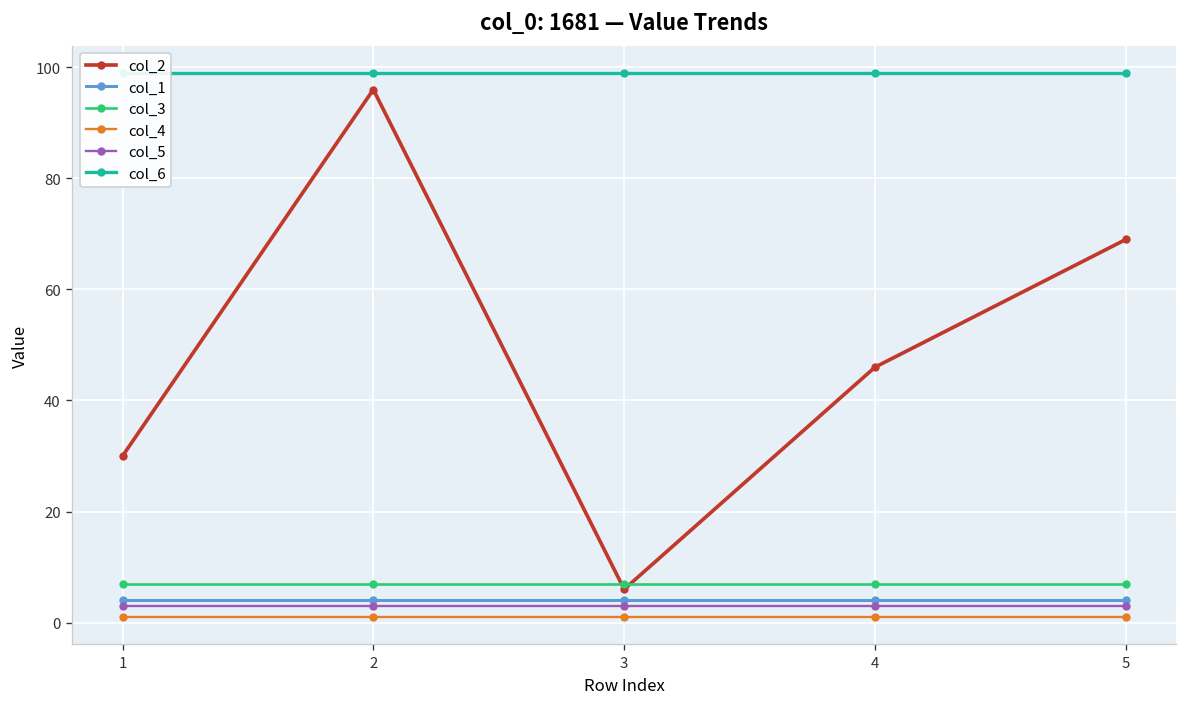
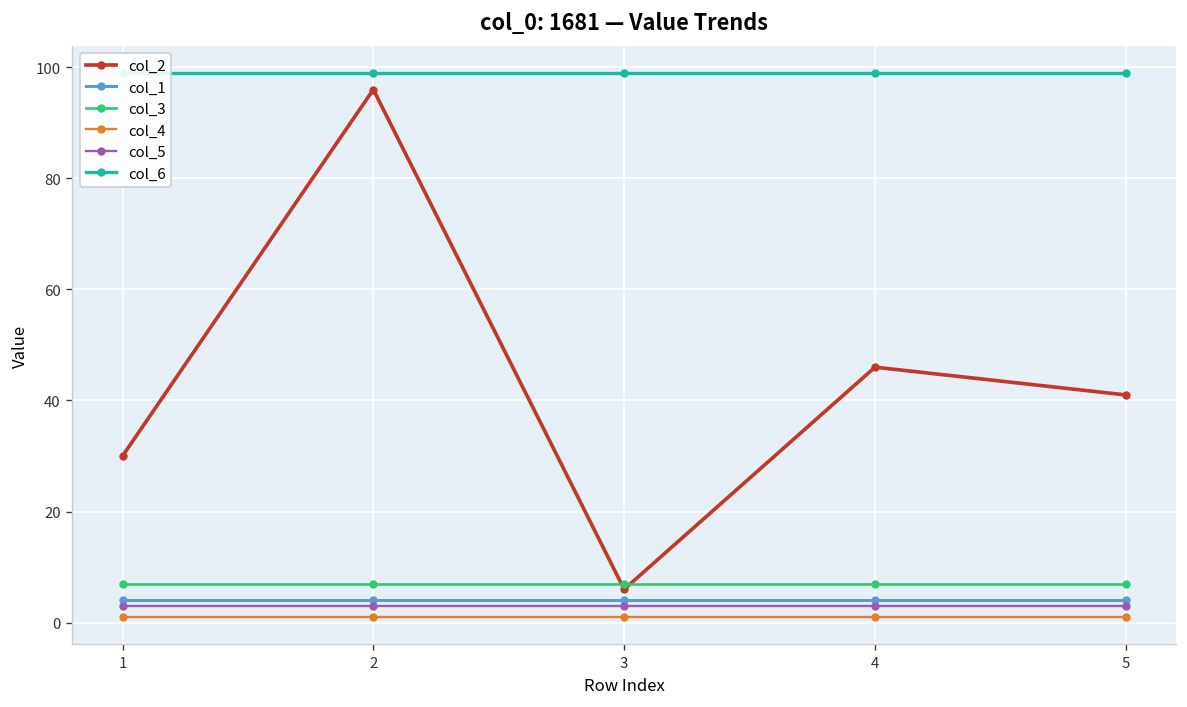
col_2, 5: 69 -> 41
